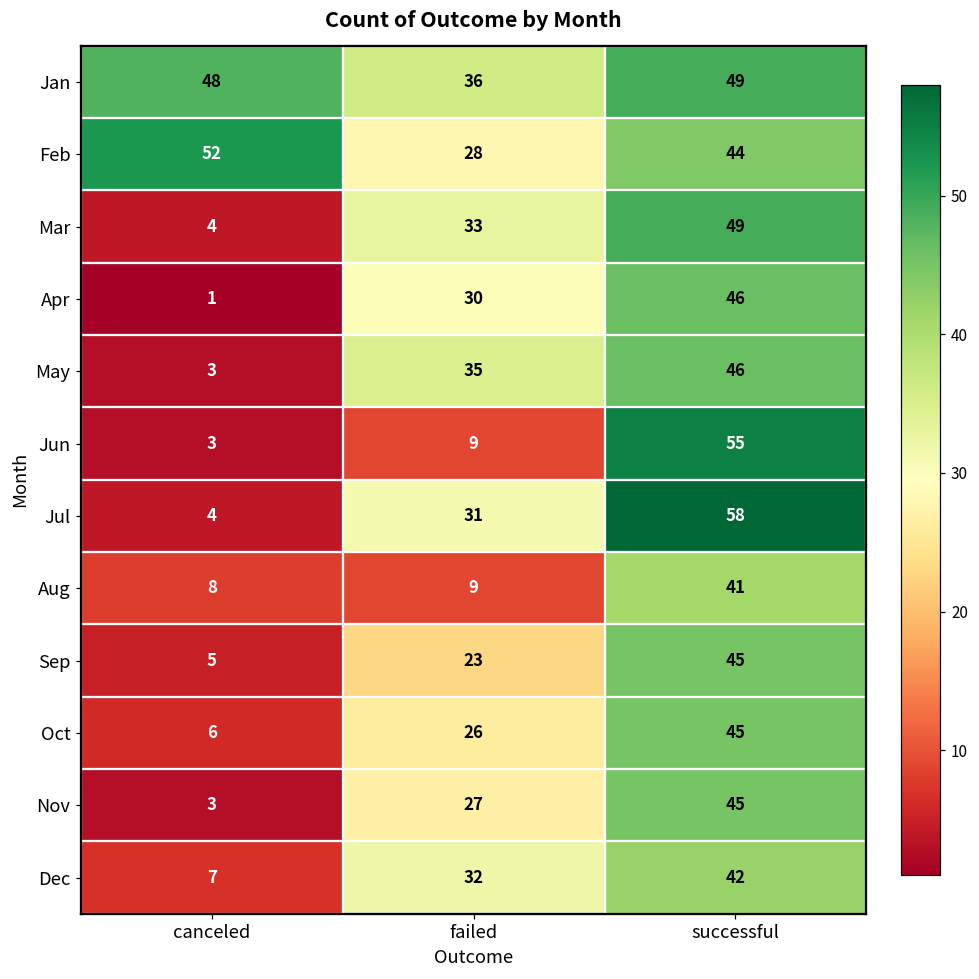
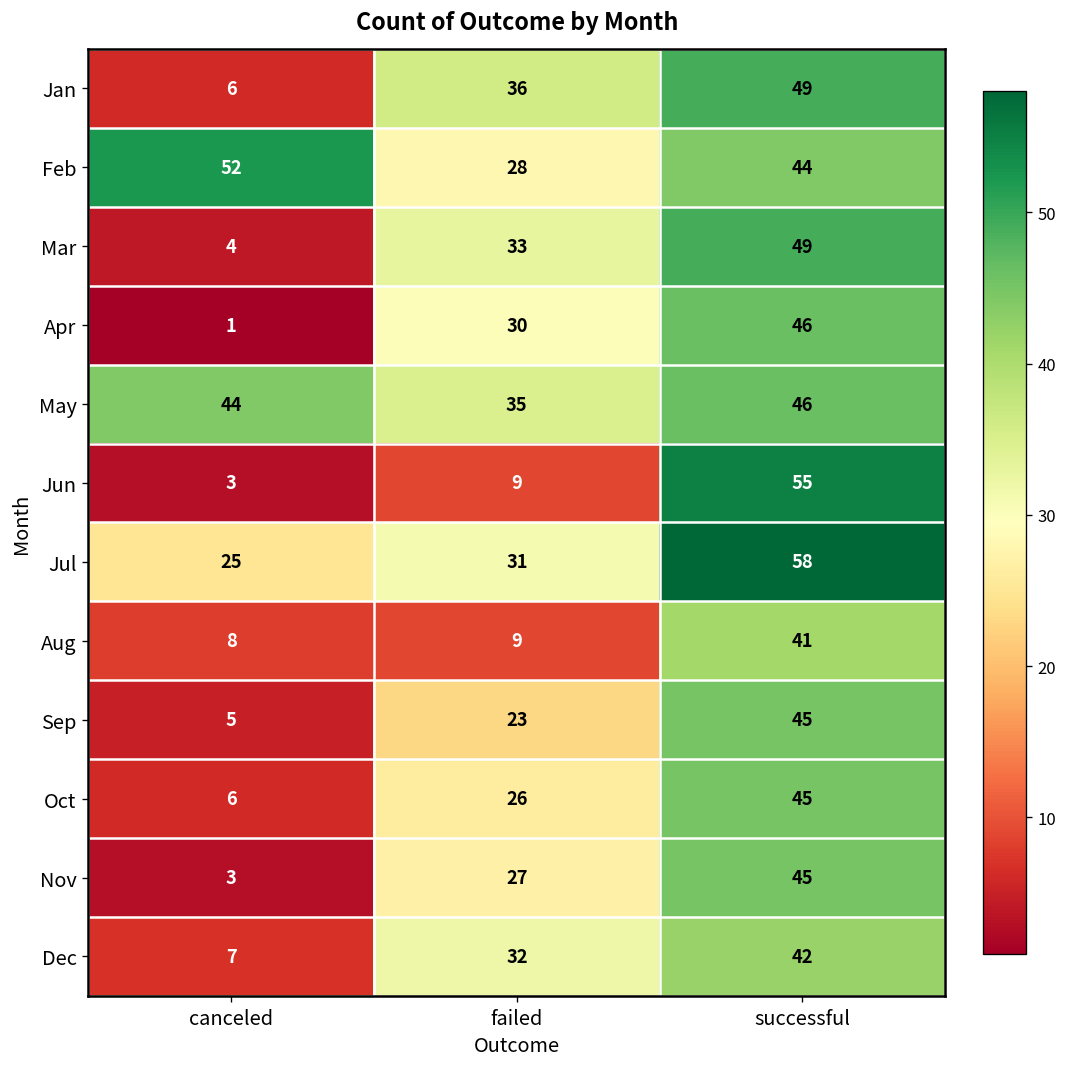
Jan, canceled: 48 -> 6
May, canceled: 3 -> 44
Jul, canceled: 4 -> 25
